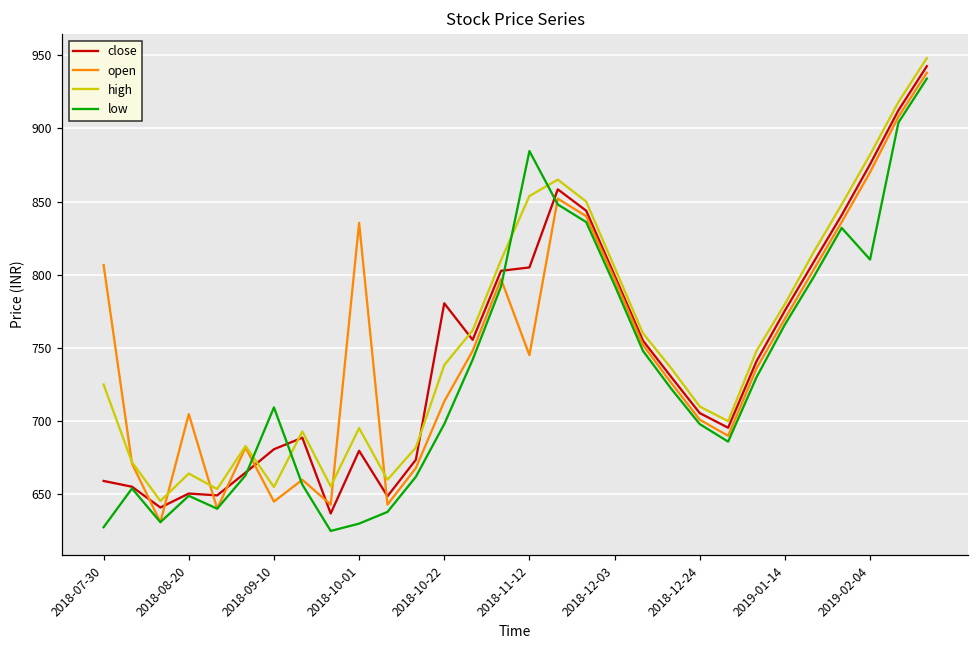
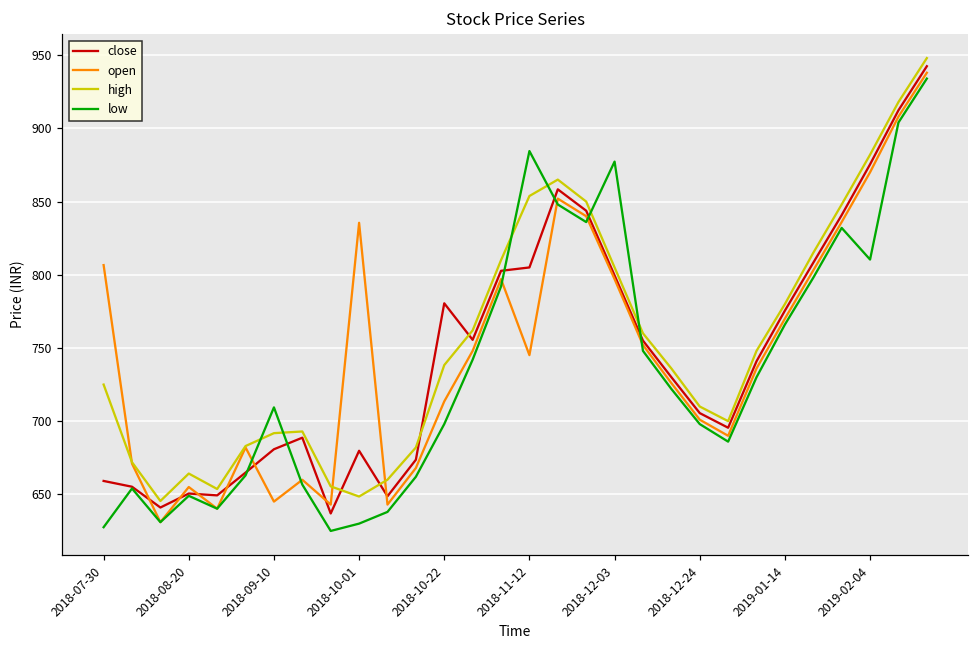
open, 2018-08-20: 705 -> 655
high, 2018-09-10: 655 -> 692
high, 2018-10-01: 695 -> 649
low, 2018-12-03: 793 -> 877
